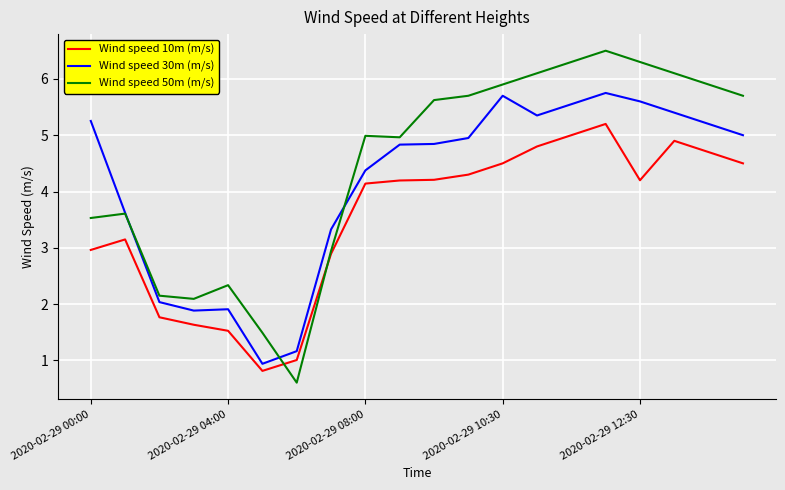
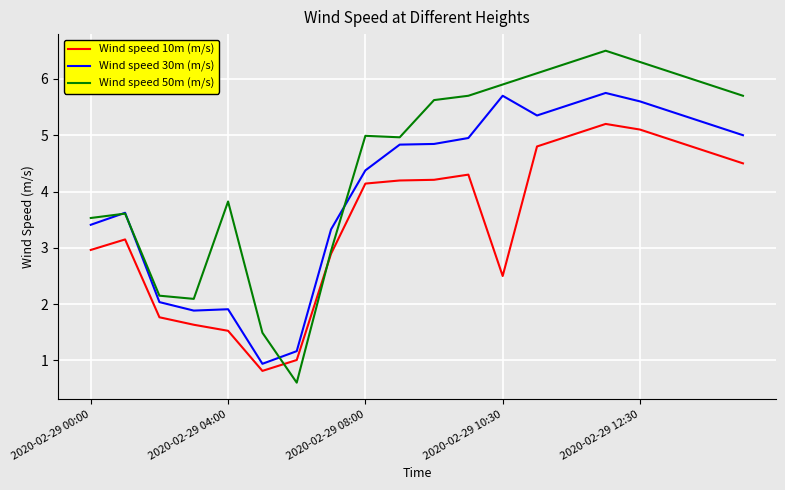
Wind speed 30m (m/s), 2020-02-29 00:00: 5.3 -> 3.4
Wind speed 50m (m/s), 2020-02-29 04:00: 2.3 -> 3.8
Wind speed 10m (m/s), 2020-02-29 10:30: 4.5 -> 2.5
Wind speed 10m (m/s), 2020-02-29 12:30: 4.2 -> 5.1
